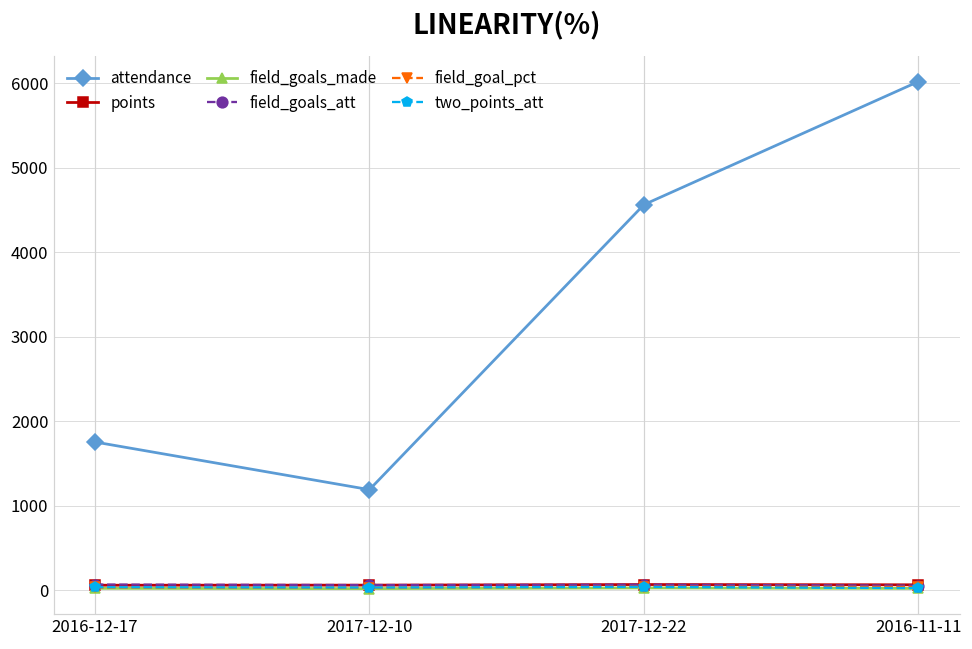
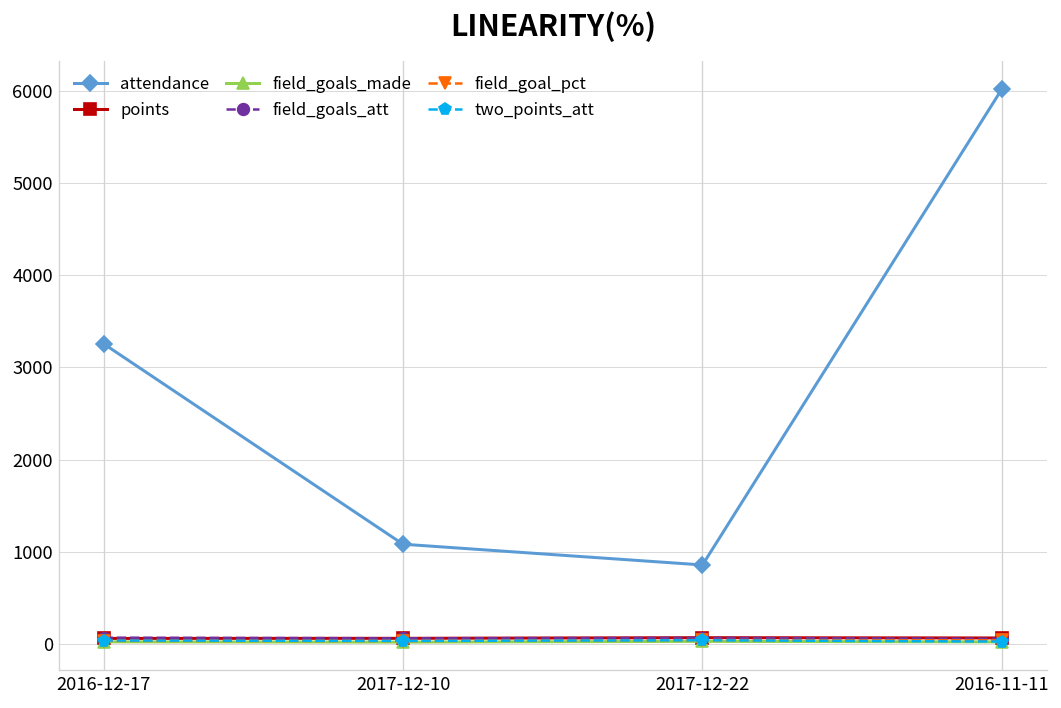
attendance, 2016-12-17: 1800 -> 3300
attendance, 2017-12-10: 1200 -> 1100
attendance, 2017-12-22: 4600 -> 900
